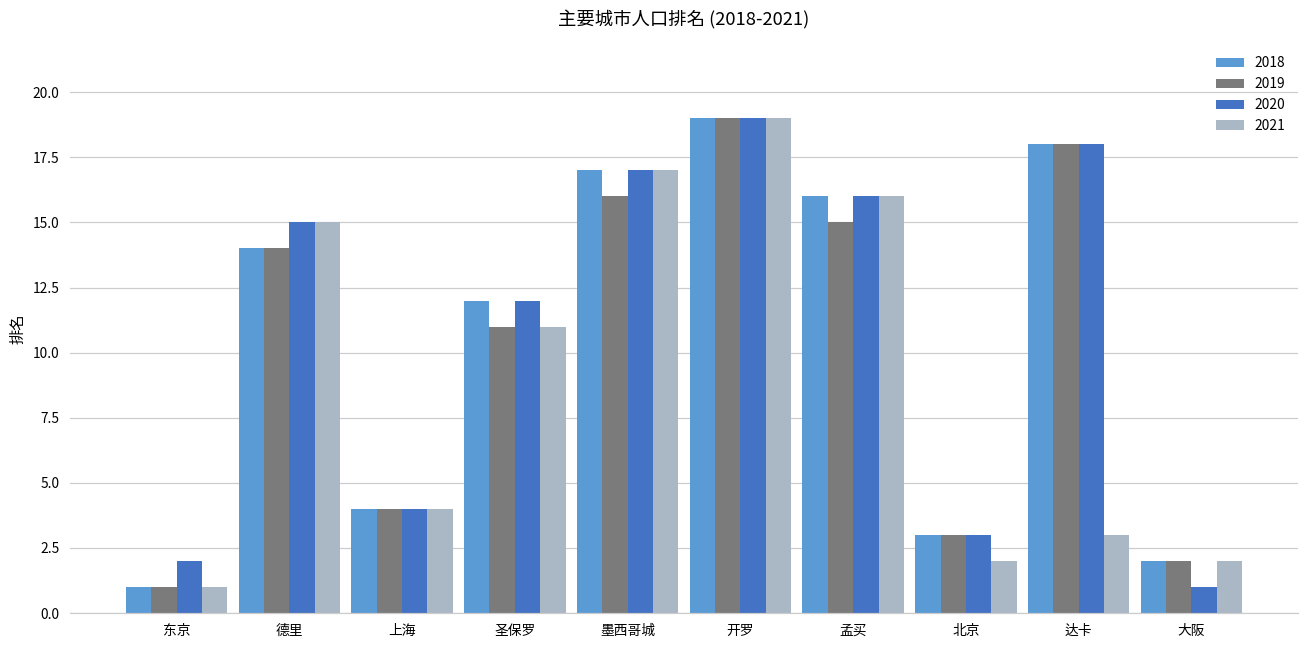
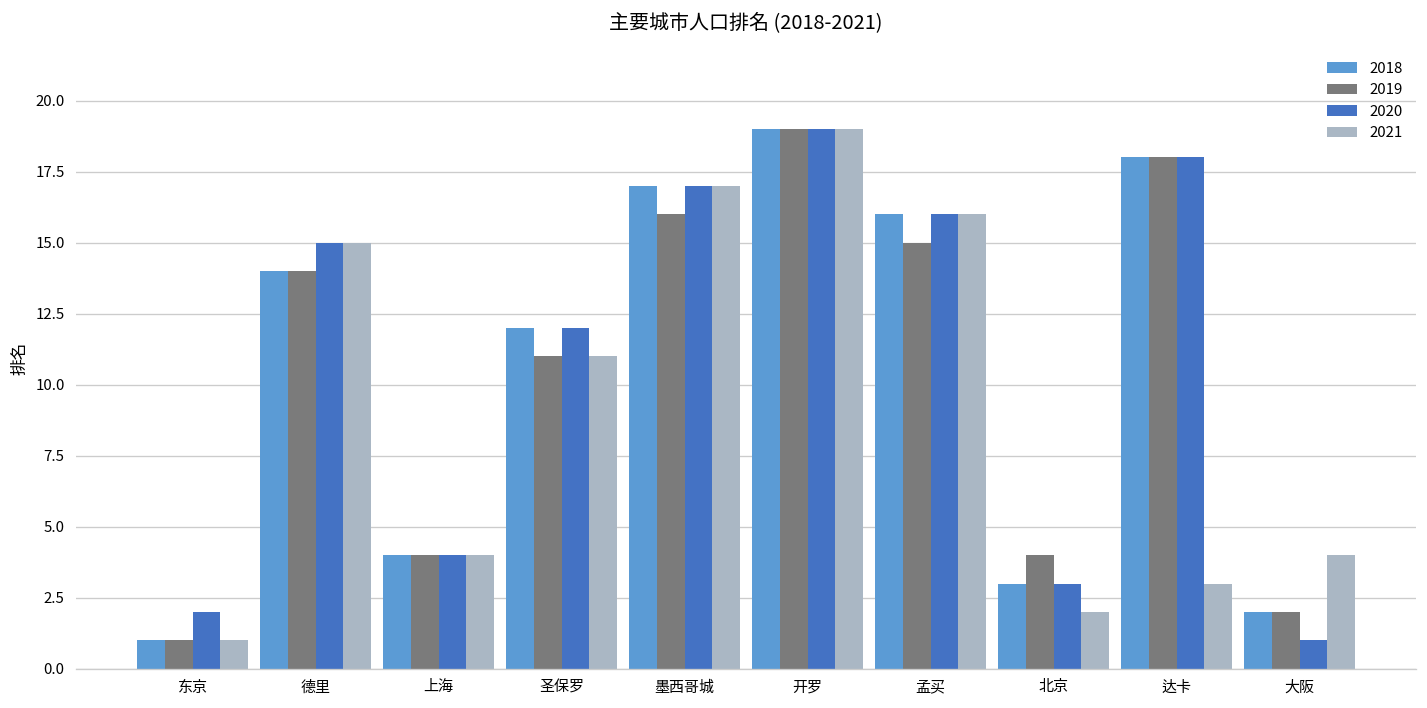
2019, 北京: 3 -> 4
2021, 大阪: 2 -> 4
